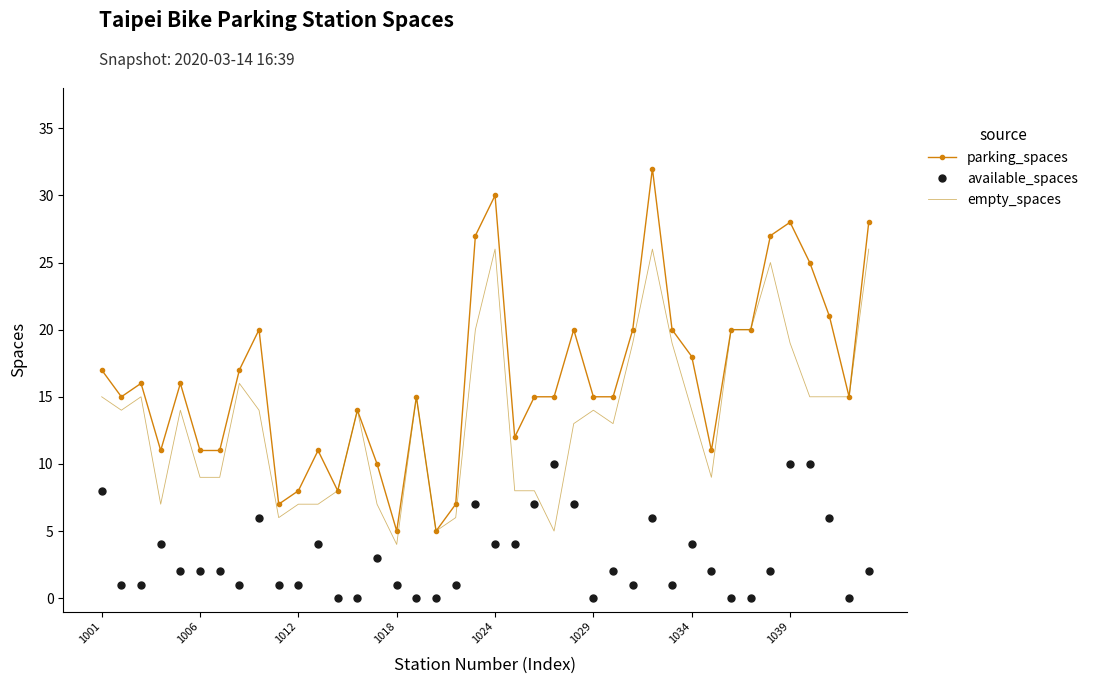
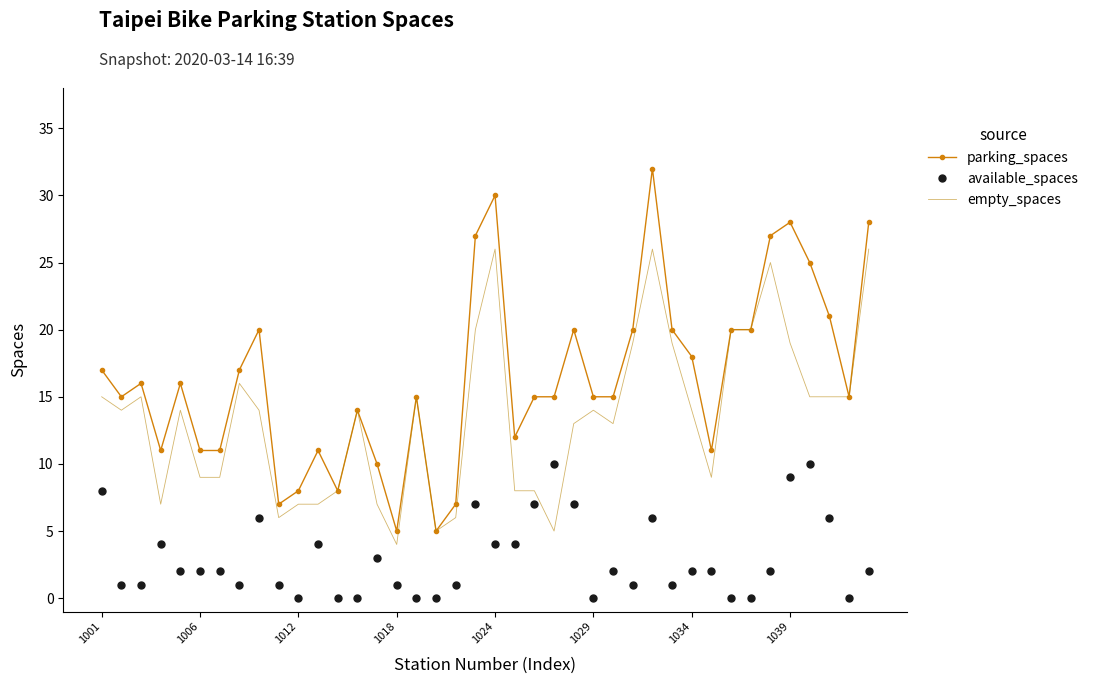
available_spaces, 1012: 1 -> 0
available_spaces, 1034: 4 -> 2
available_spaces, 1039: 10 -> 9
